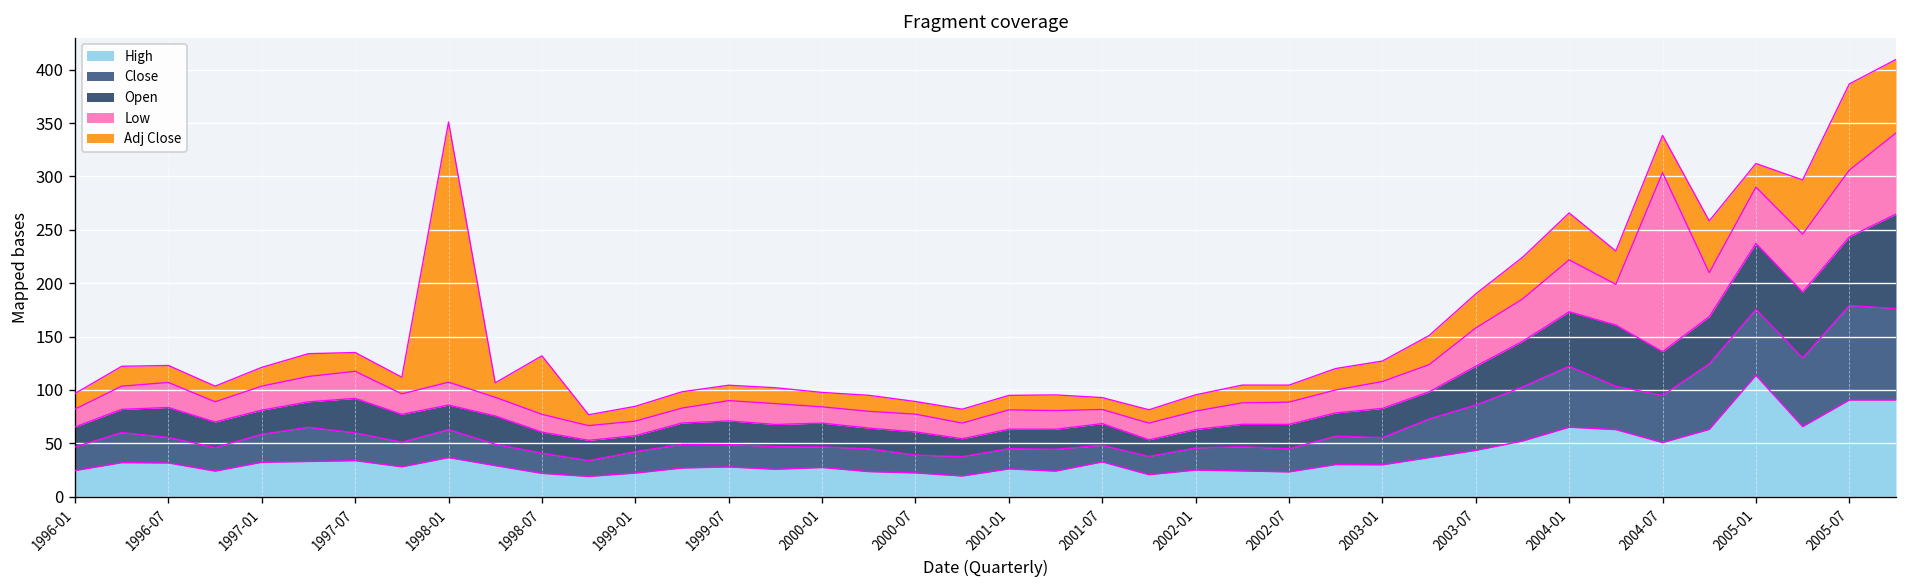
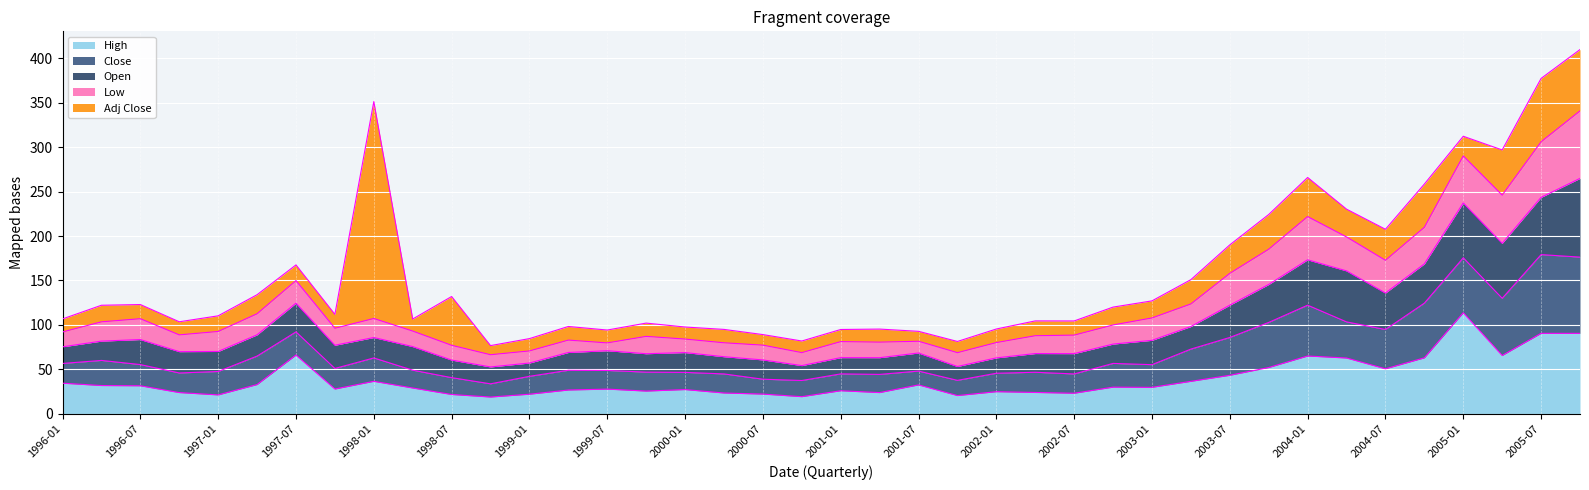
High, 1996-01: 20 -> 30
High, 1997-01: 30 -> 20
High, 1997-07: 30 -> 70
Low, 1999-07: 20 -> 10
Low, 2004-07: 170 -> 40
Adj Close, 2005-07: 80 -> 70
